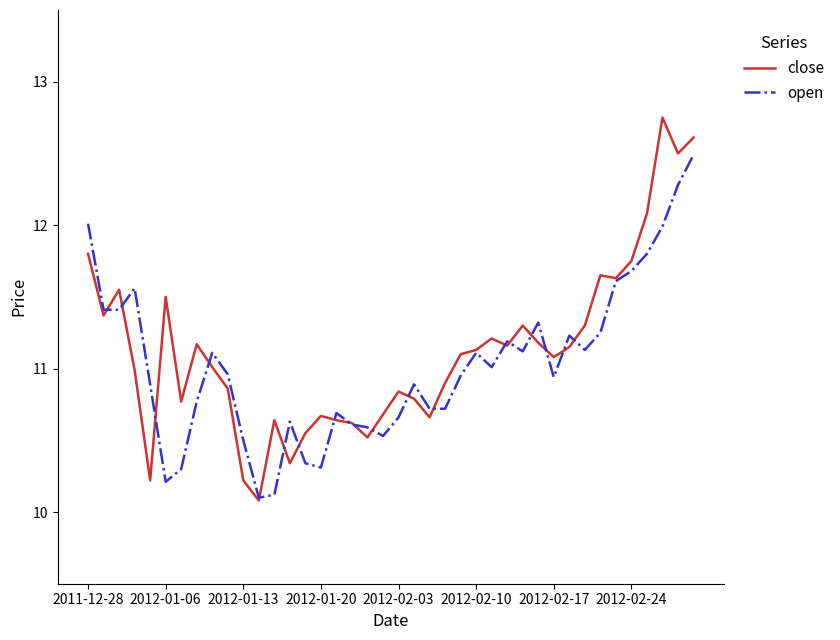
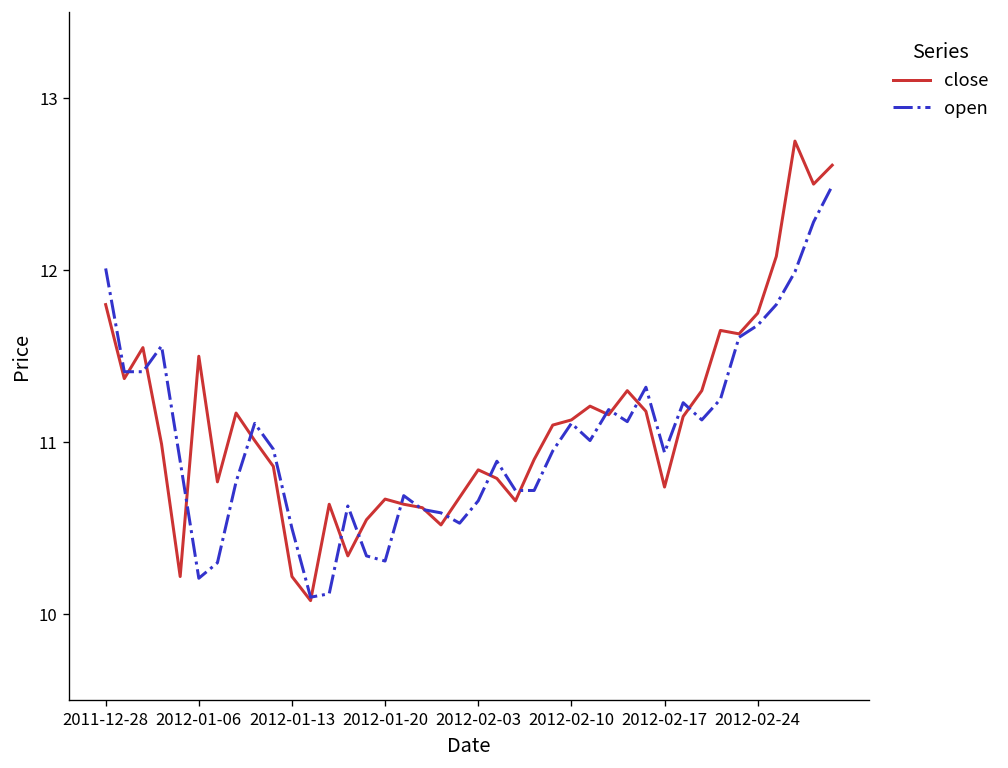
close, 2012-02-17: 11.08 -> 10.74
